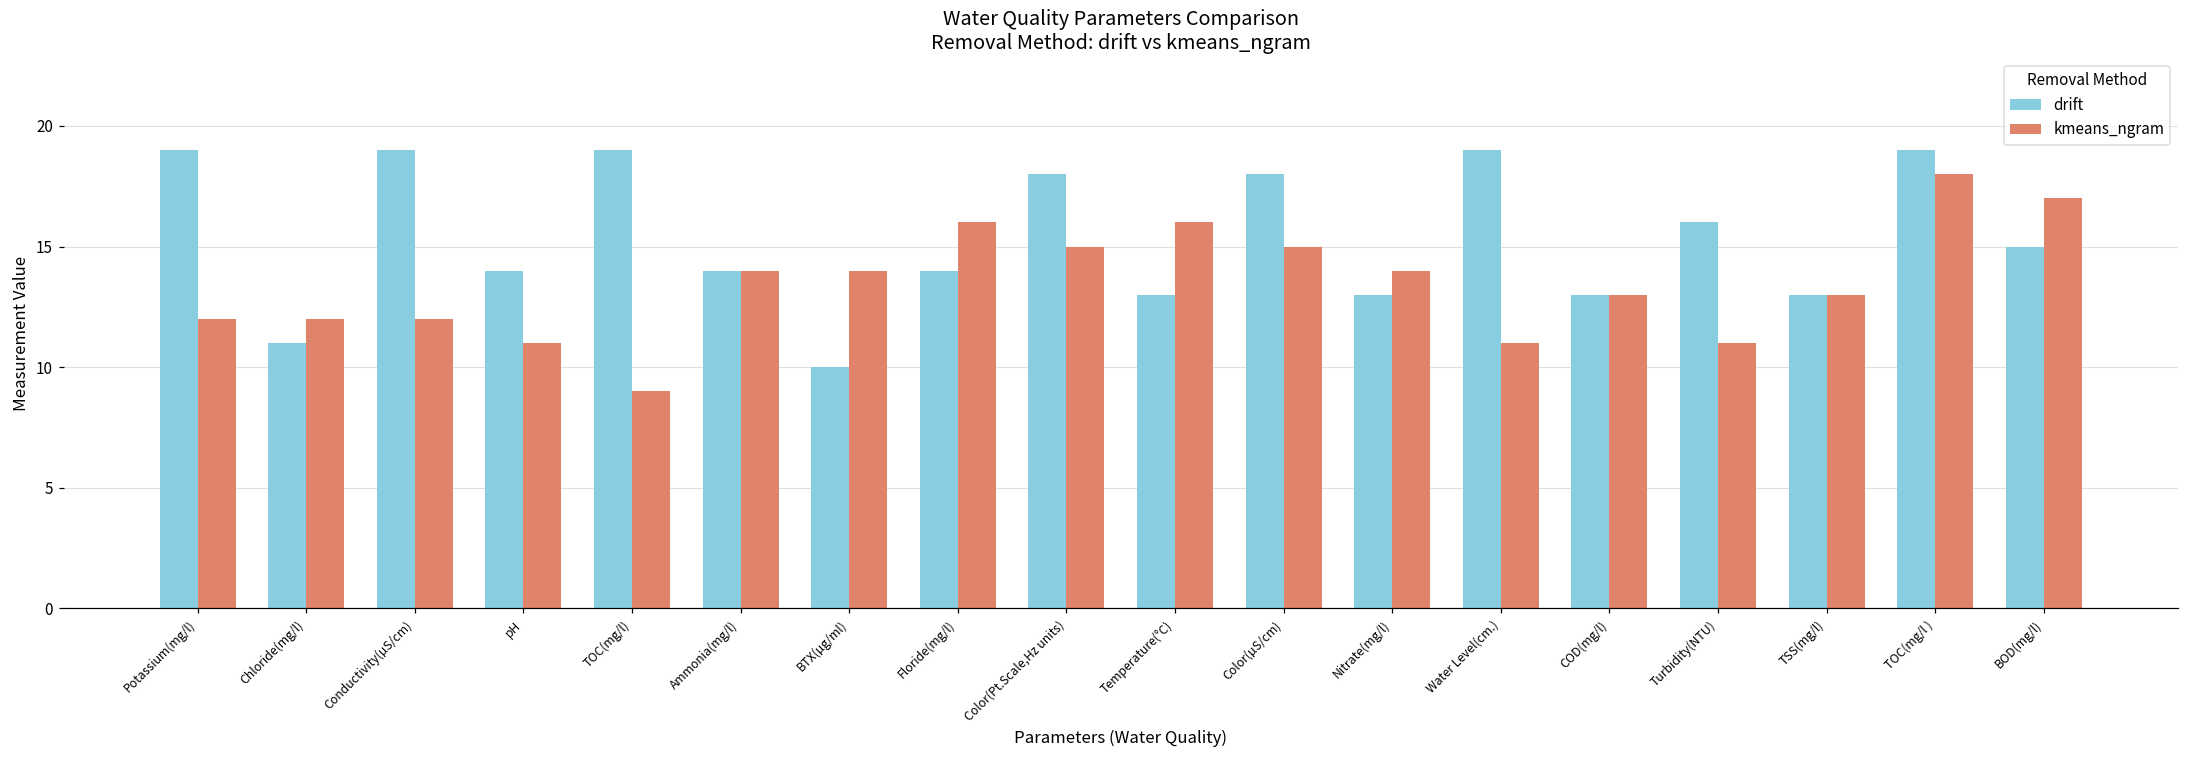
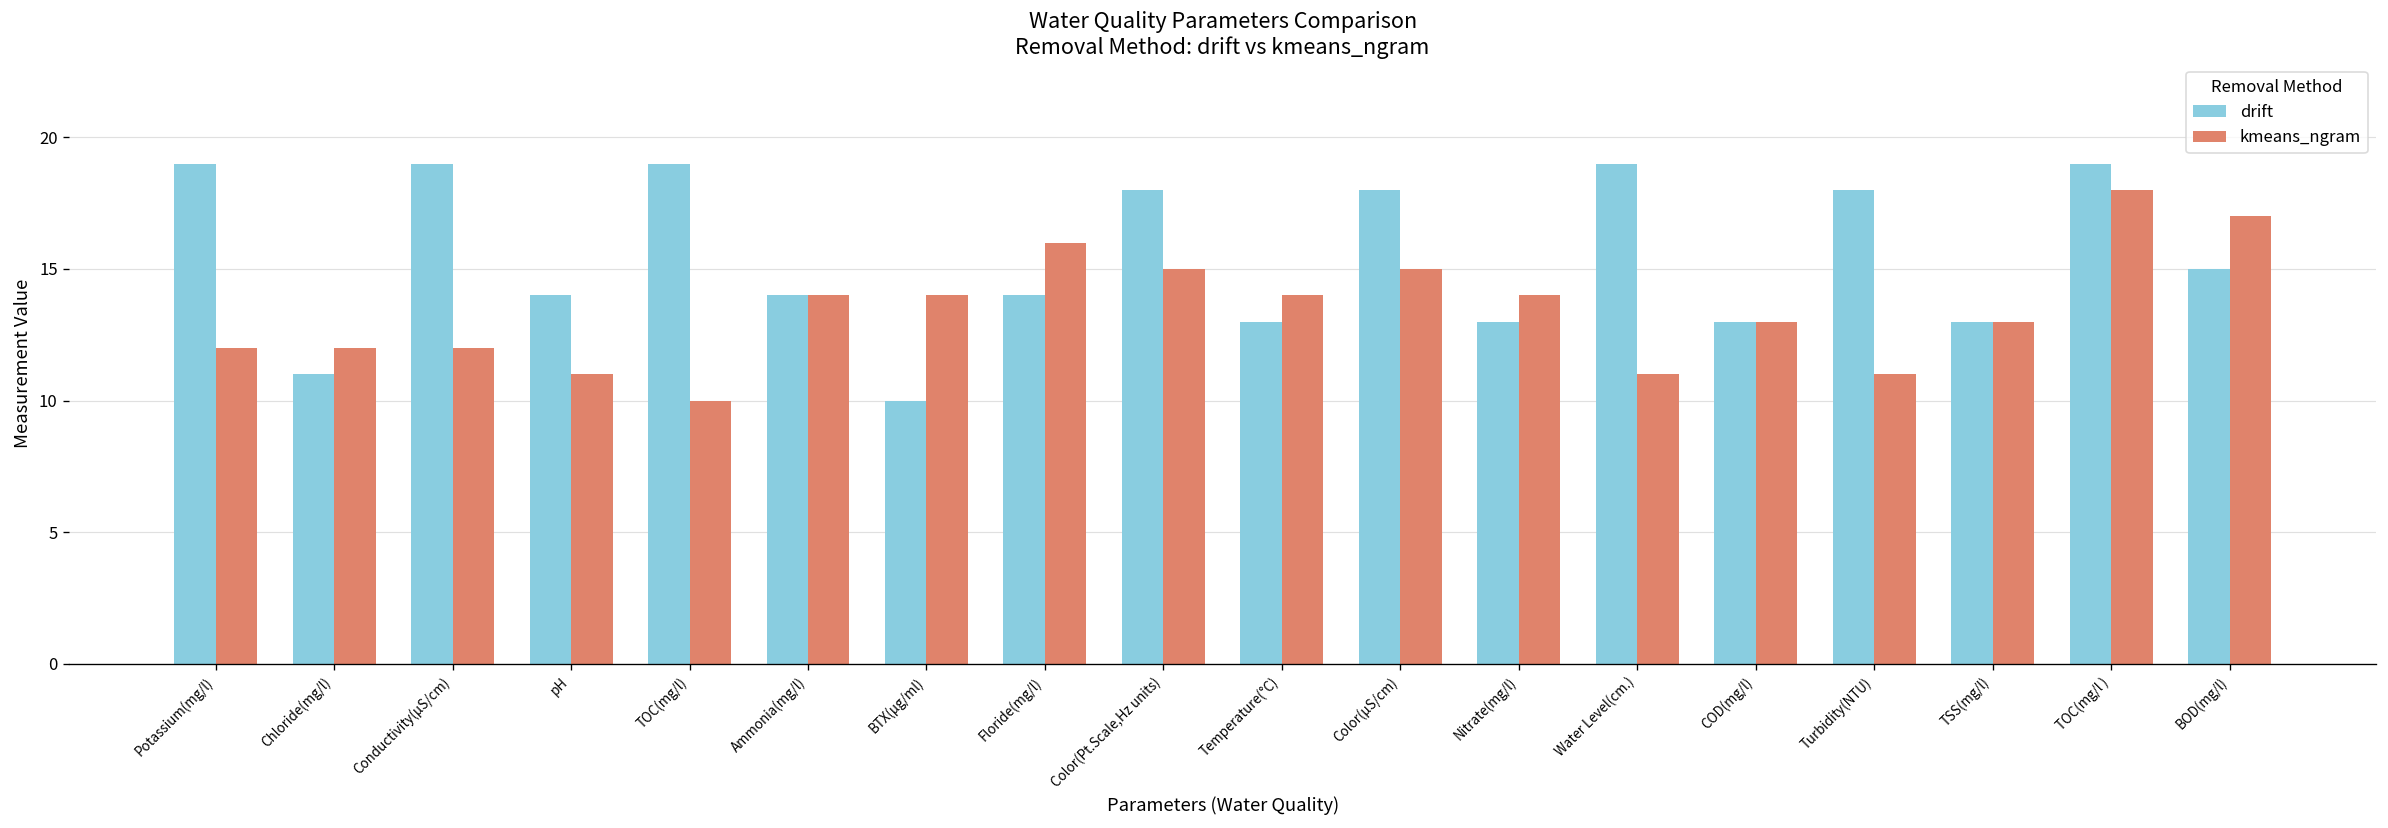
kmeans_ngram, TOC(mg/l): 9 -> 10
kmeans_ngram, Temperature(°C): 16 -> 14
drift, Turbidity(NTU): 16 -> 18
